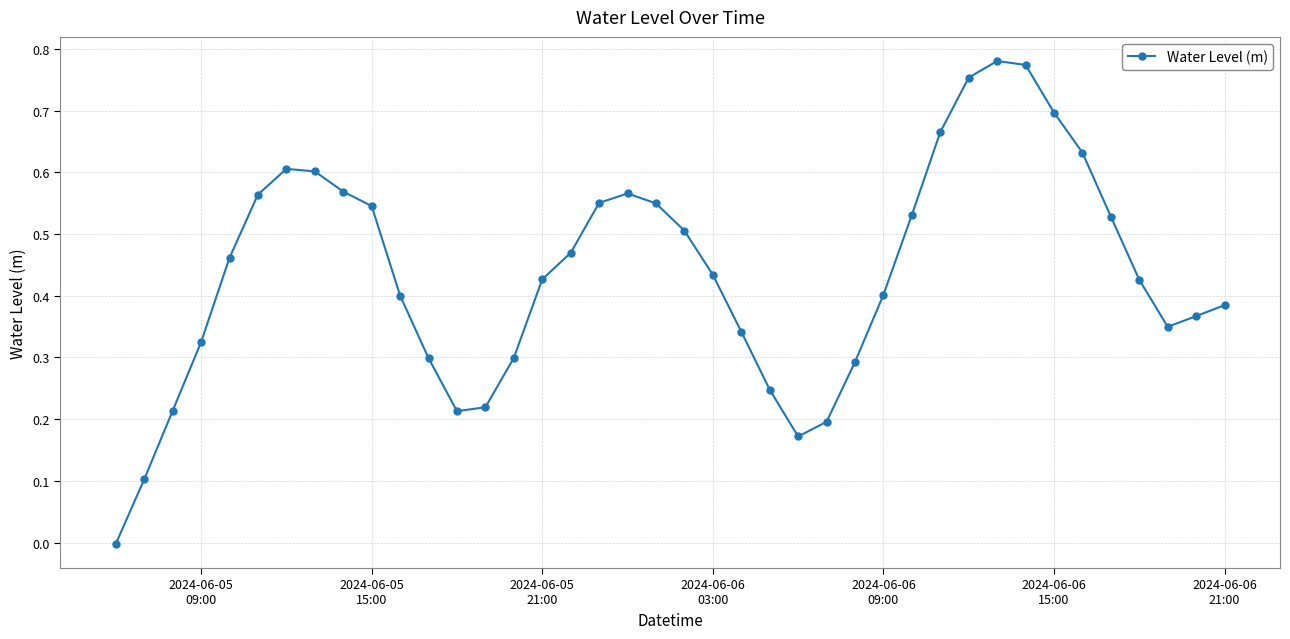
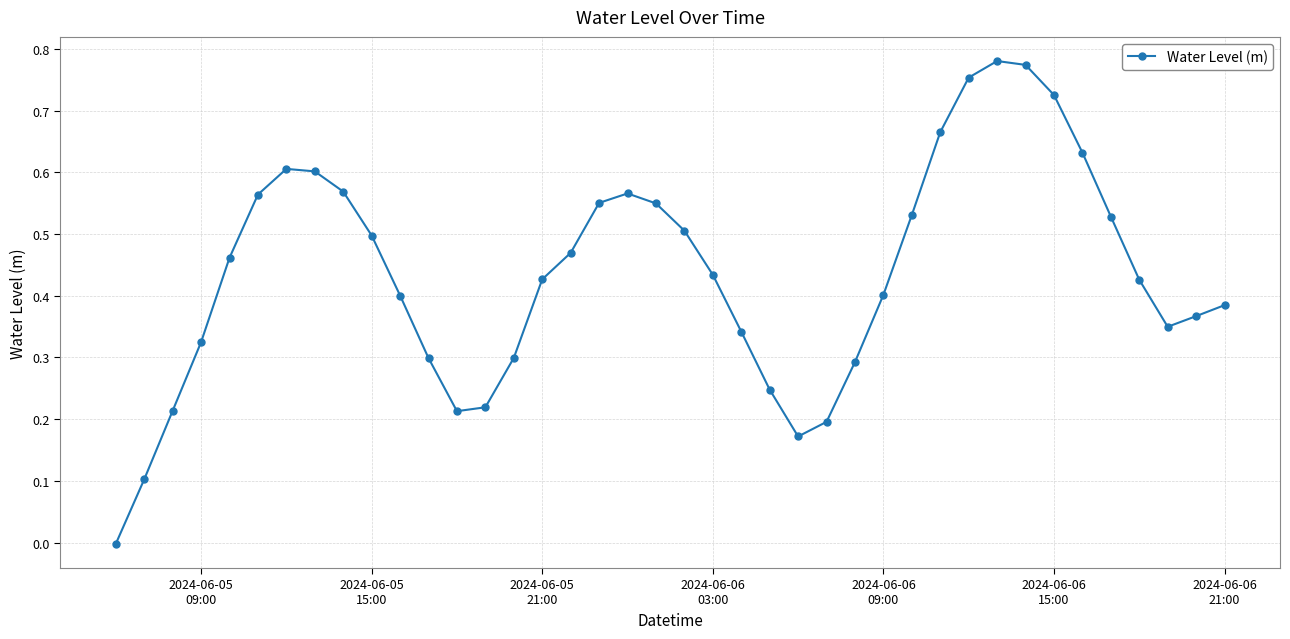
2024-06-05 15:00: 0.55 -> 0.50
2024-06-06 15:00: 0.70 -> 0.73
